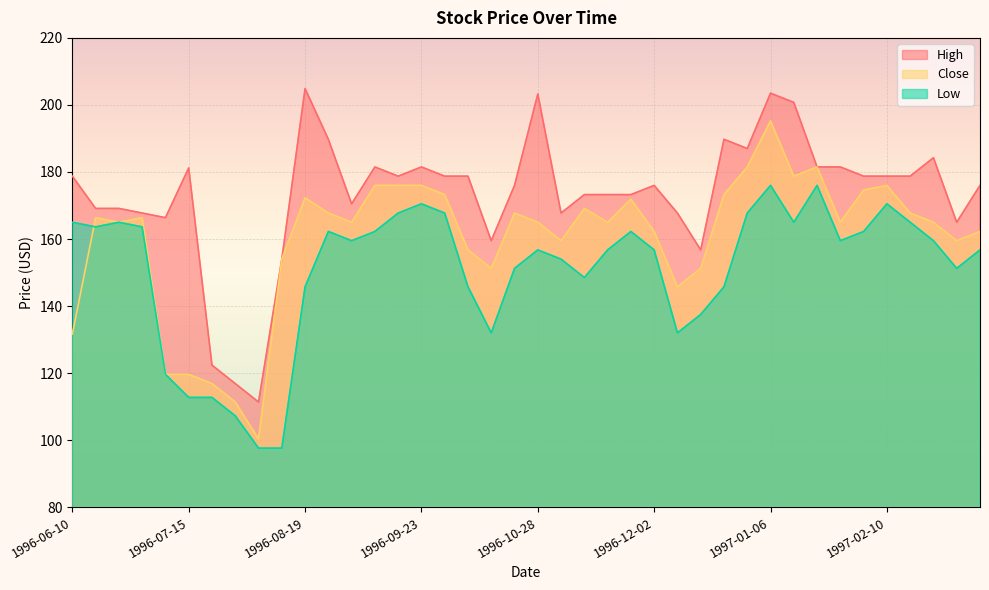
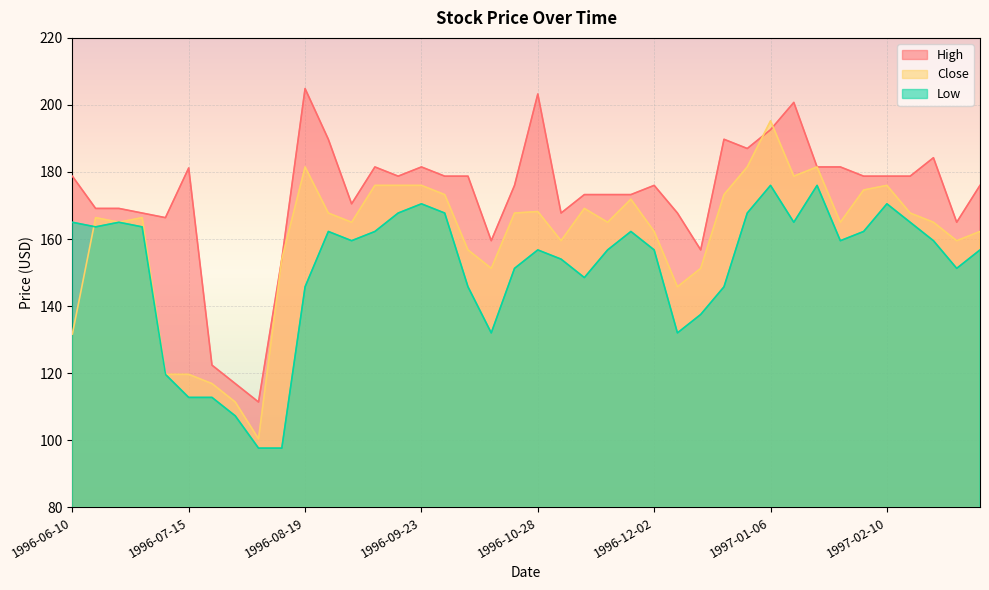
Close, 1996-08-19: 172 -> 182
Close, 1996-10-28: 165 -> 168
High, 1997-01-06: 204 -> 193
